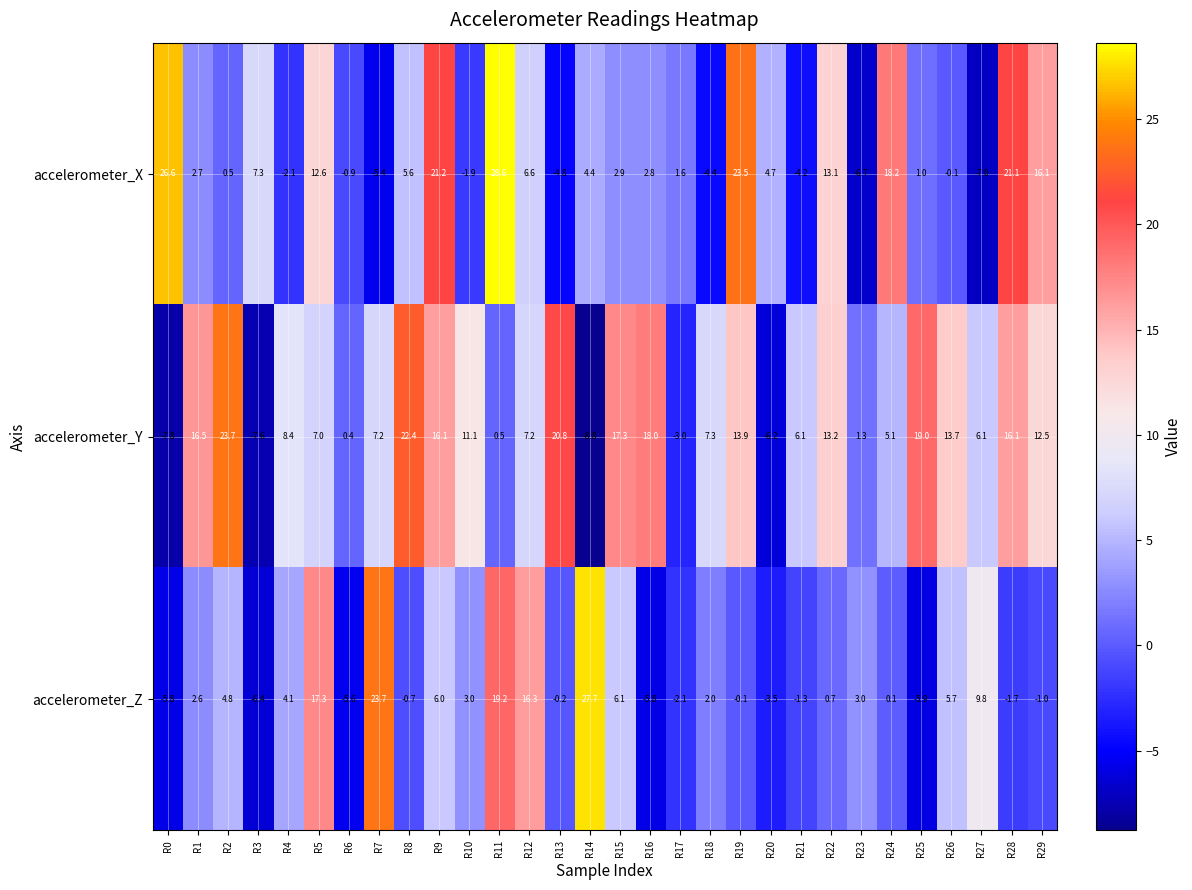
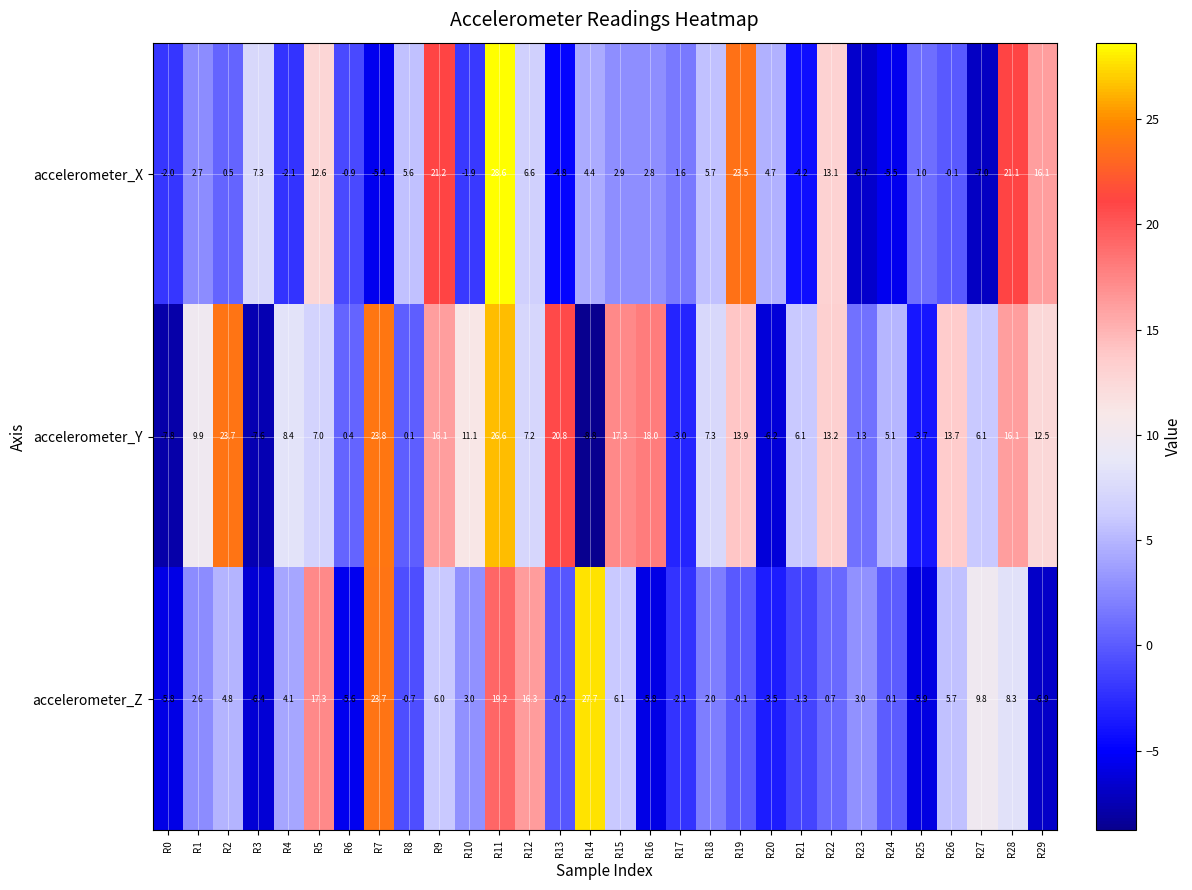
accelerometer_X, R0: 26.6 -> -2.0
accelerometer_X, R18: -4.4 -> 5.7
accelerometer_X, R24: 18.2 -> -5.5
accelerometer_Y, R1: 16.5 -> 9.9
accelerometer_Y, R7: 7.2 -> 23.8
accelerometer_Y, R8: 22.4 -> 0.1
accelerometer_Y, R11: 0.5 -> 26.6
accelerometer_Y, R25: 19.0 -> -3.7
accelerometer_Z, R28: -1.7 -> 8.3
accelerometer_Z, R29: -1.0 -> -6.9
